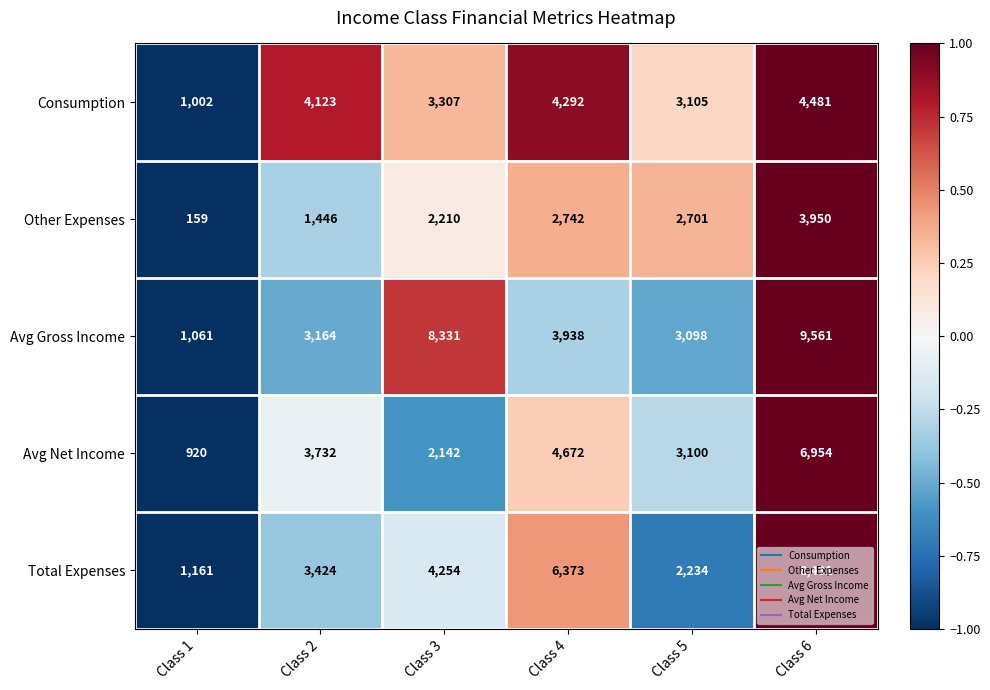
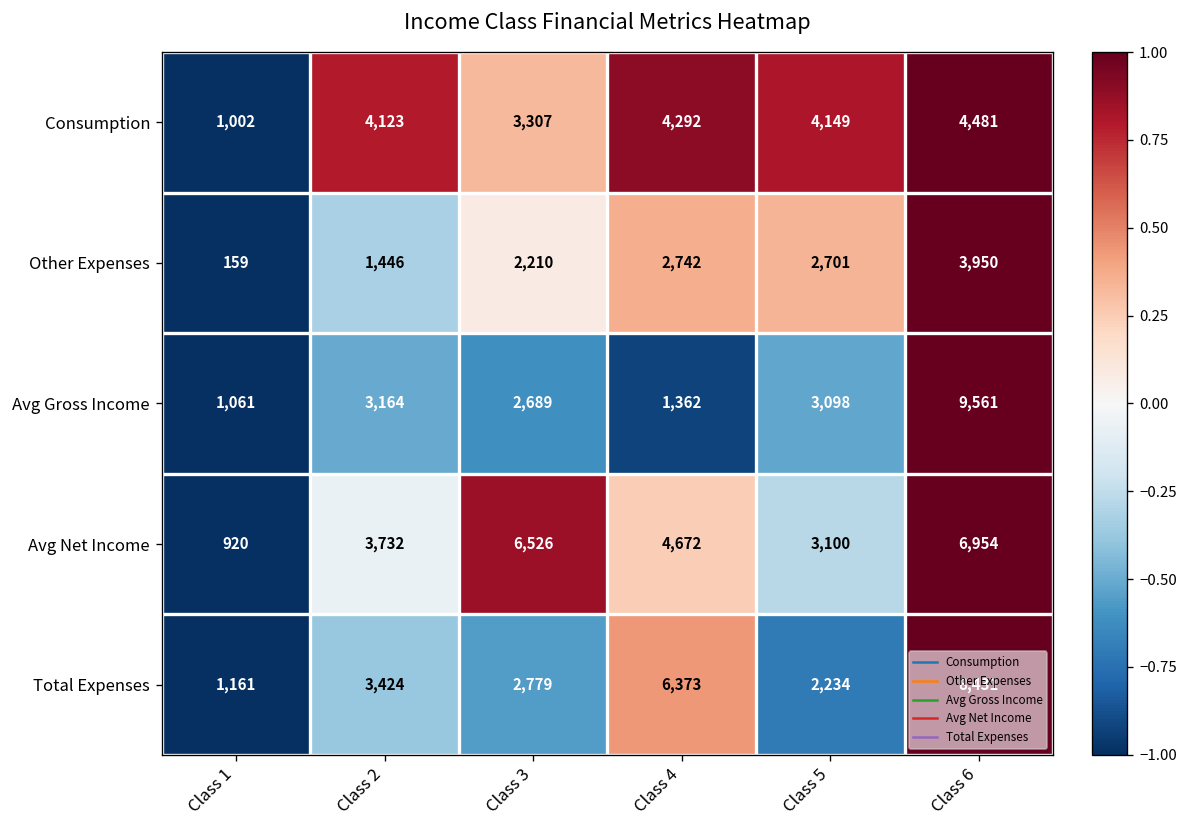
Consumption, Class 5: 3,105 -> 4,149
Avg Gross Income, Class 3: 8,331 -> 2,689
Avg Gross Income, Class 4: 3,938 -> 1,362
Avg Net Income, Class 3: 2,142 -> 6,526
Total Expenses, Class 3: 4,254 -> 2,779
